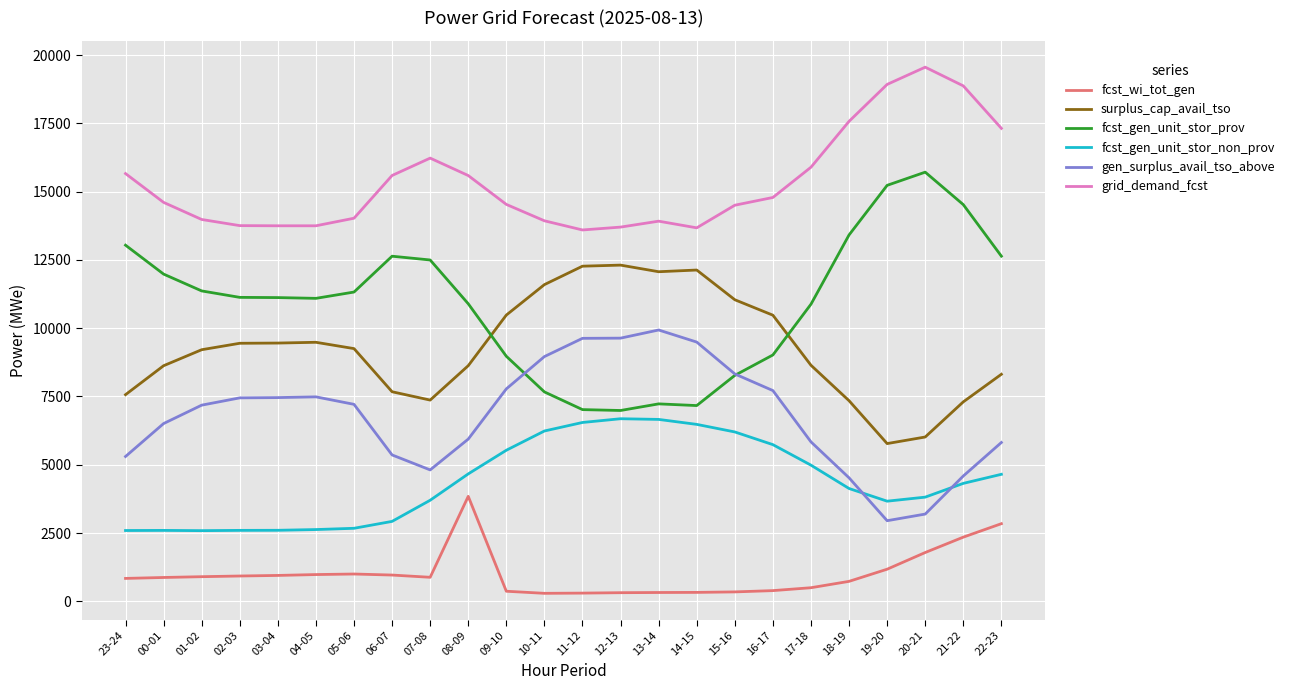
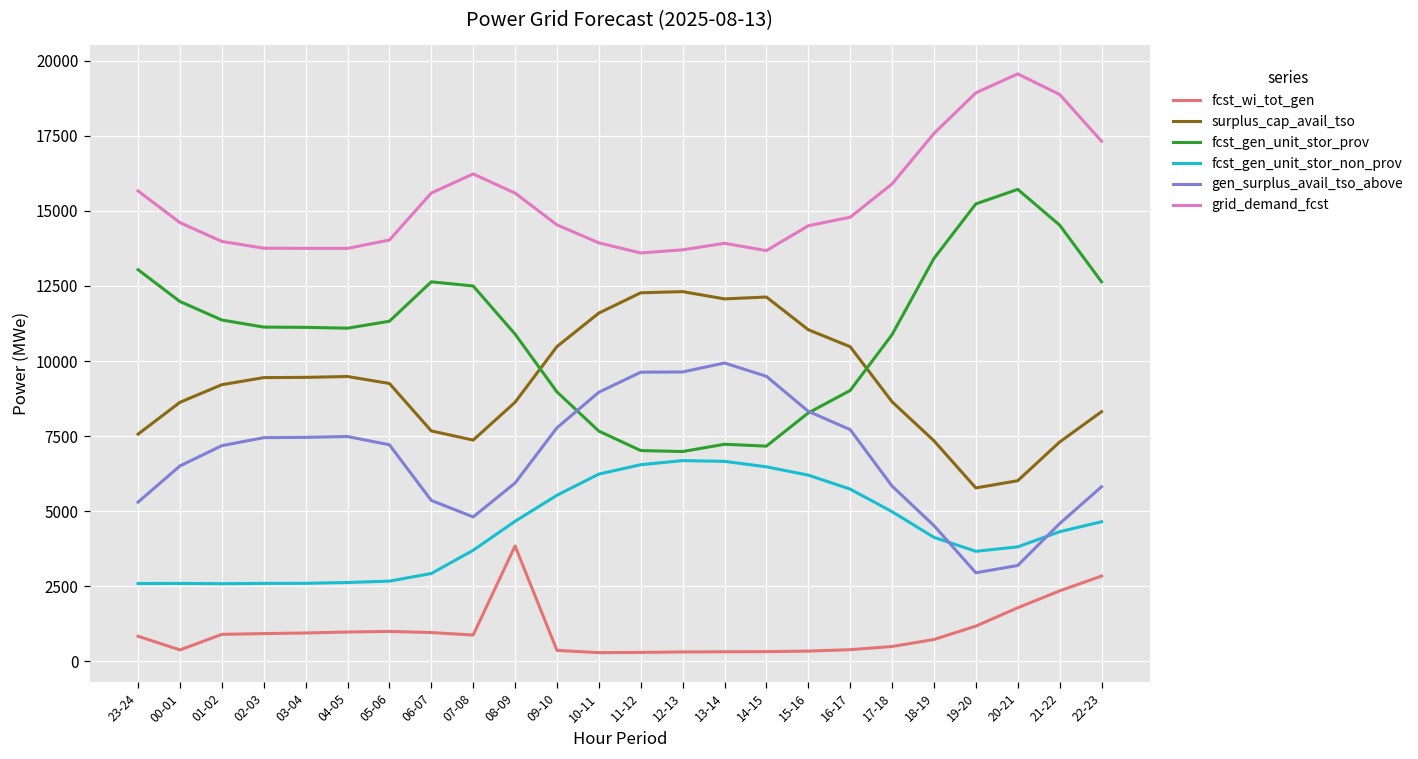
fcst_wi_tot_gen, 00-01: 900 -> 400
